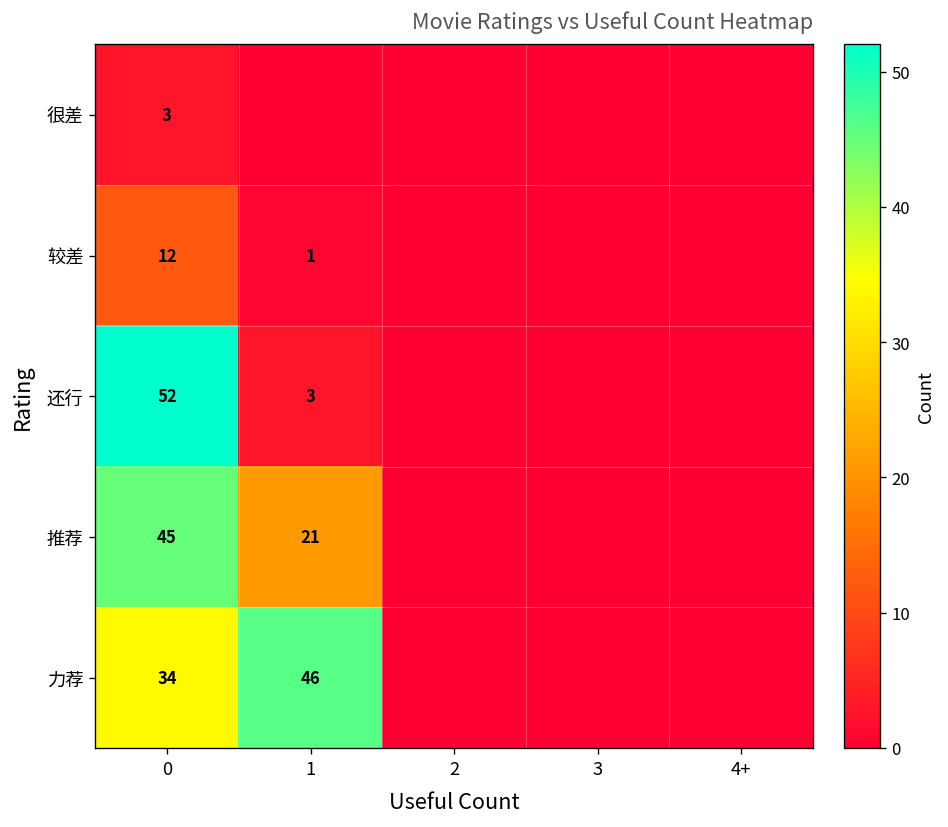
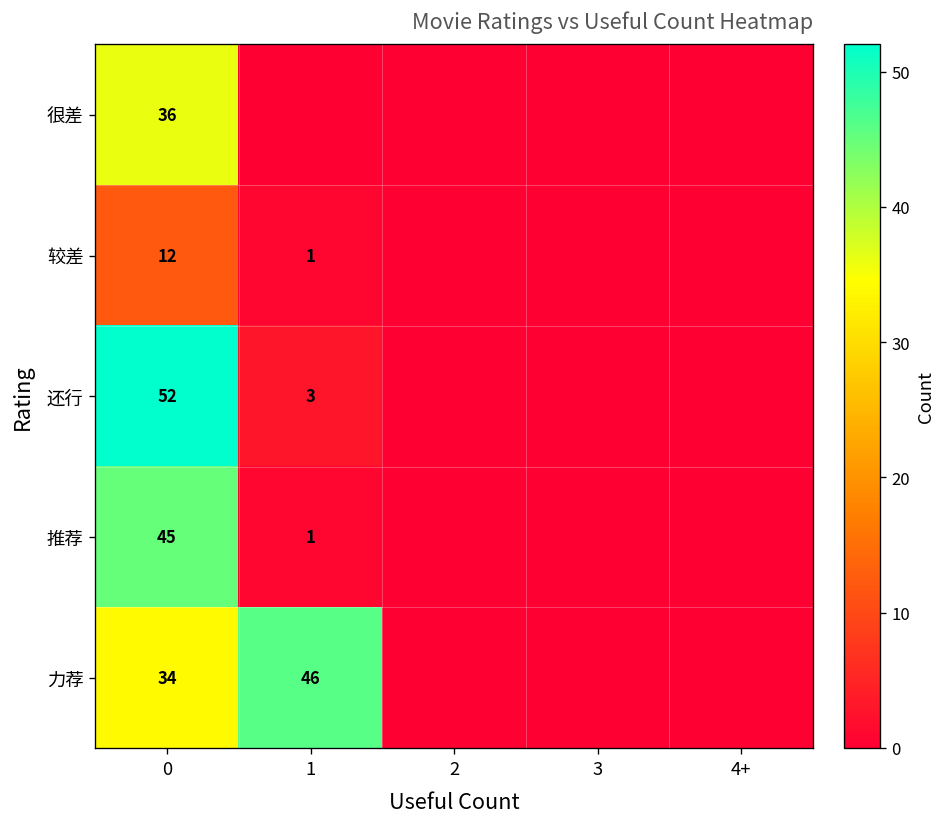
很差, 0: 3 -> 36
推荐, 1: 21 -> 1
